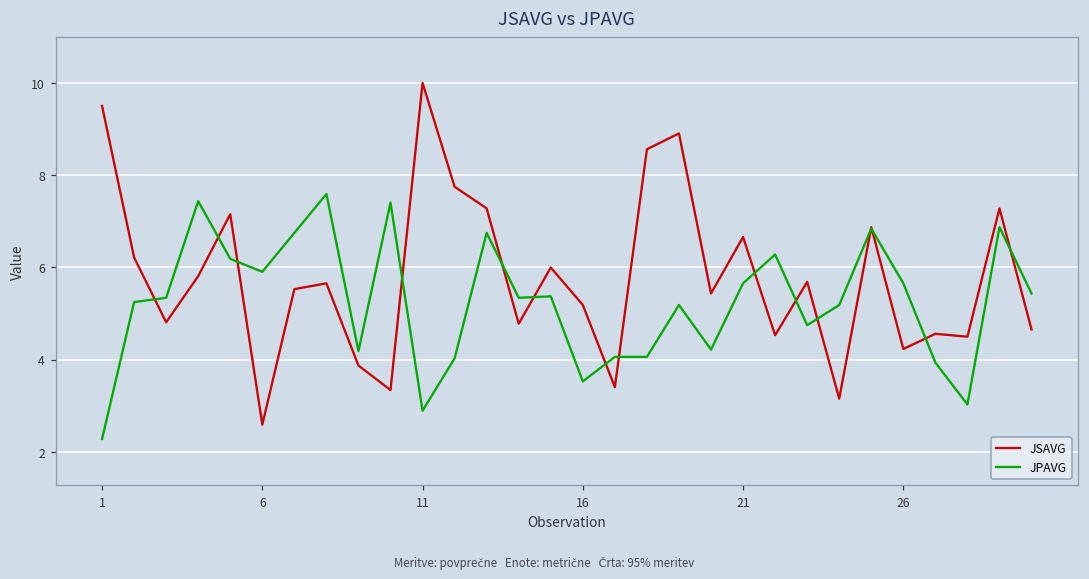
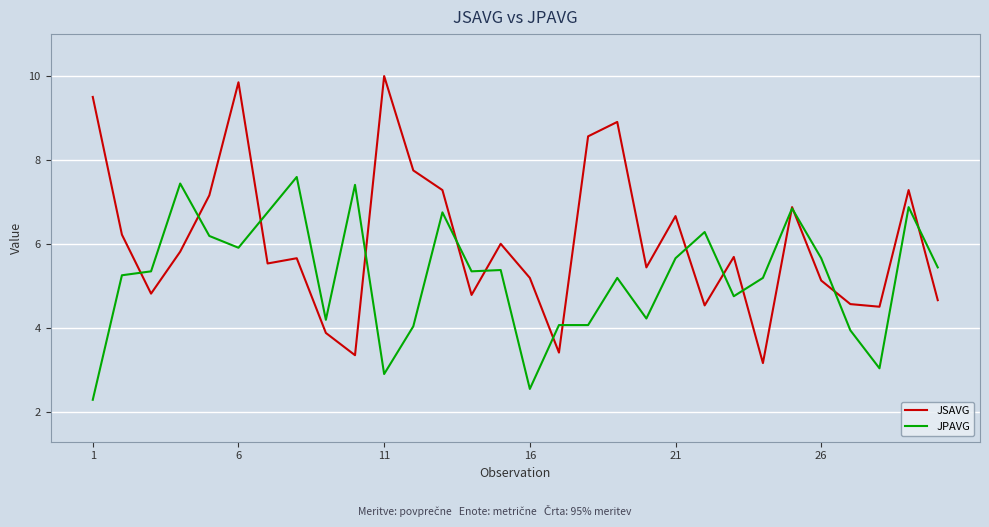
JSAVG, 6: 2.6 -> 9.9
JPAVG, 16: 3.5 -> 2.5
JSAVG, 26: 4.2 -> 5.1
